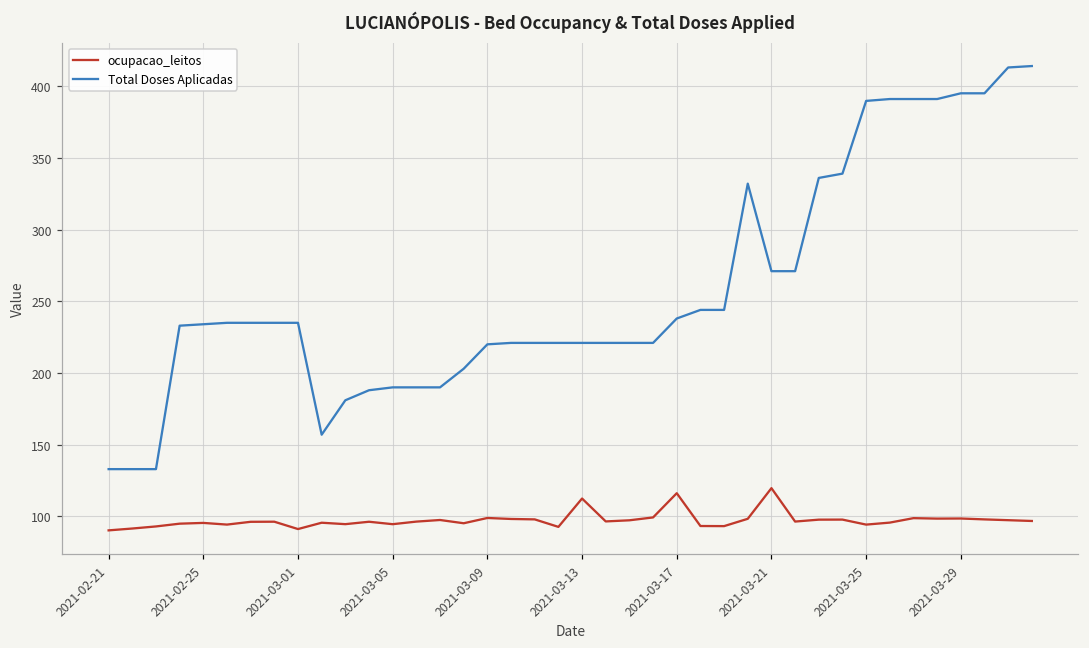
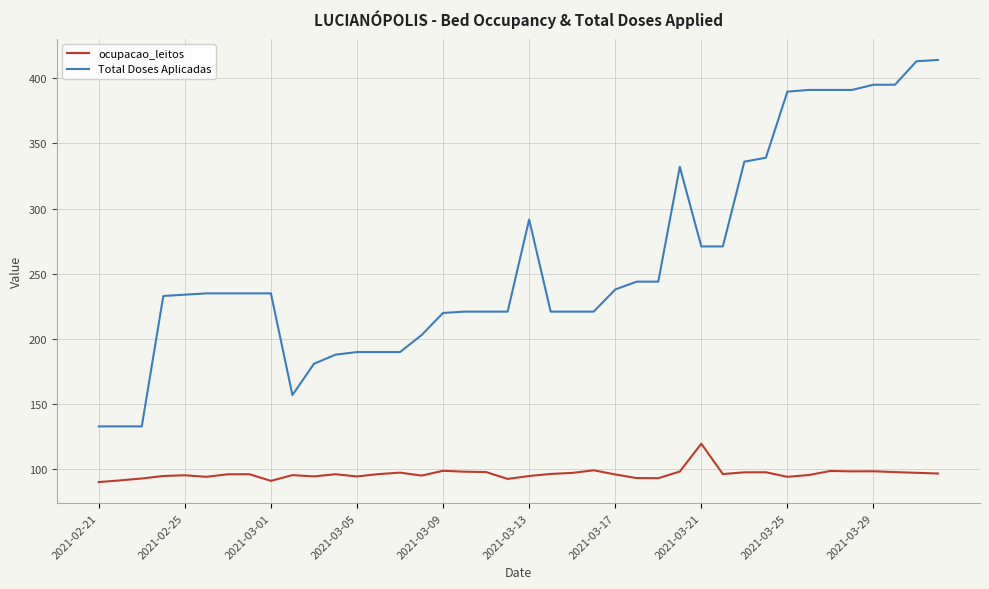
ocupacao_leitos, 2021-03-13: 113 -> 95
Total Doses Aplicadas, 2021-03-13: 221 -> 292
ocupacao_leitos, 2021-03-17: 116 -> 96
